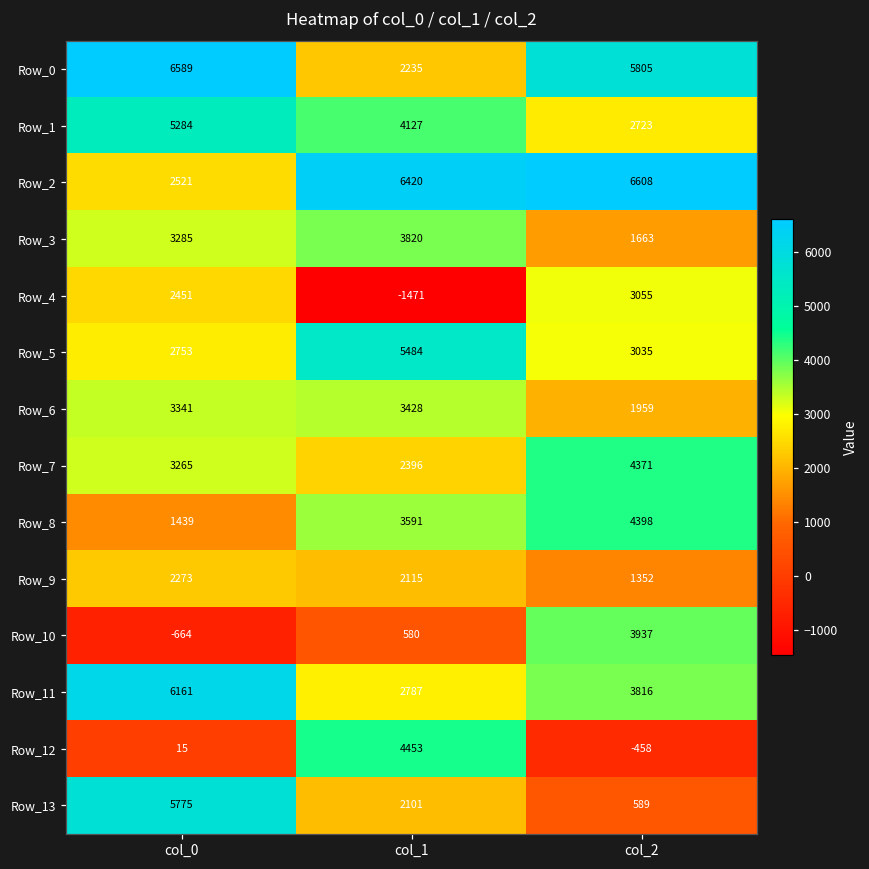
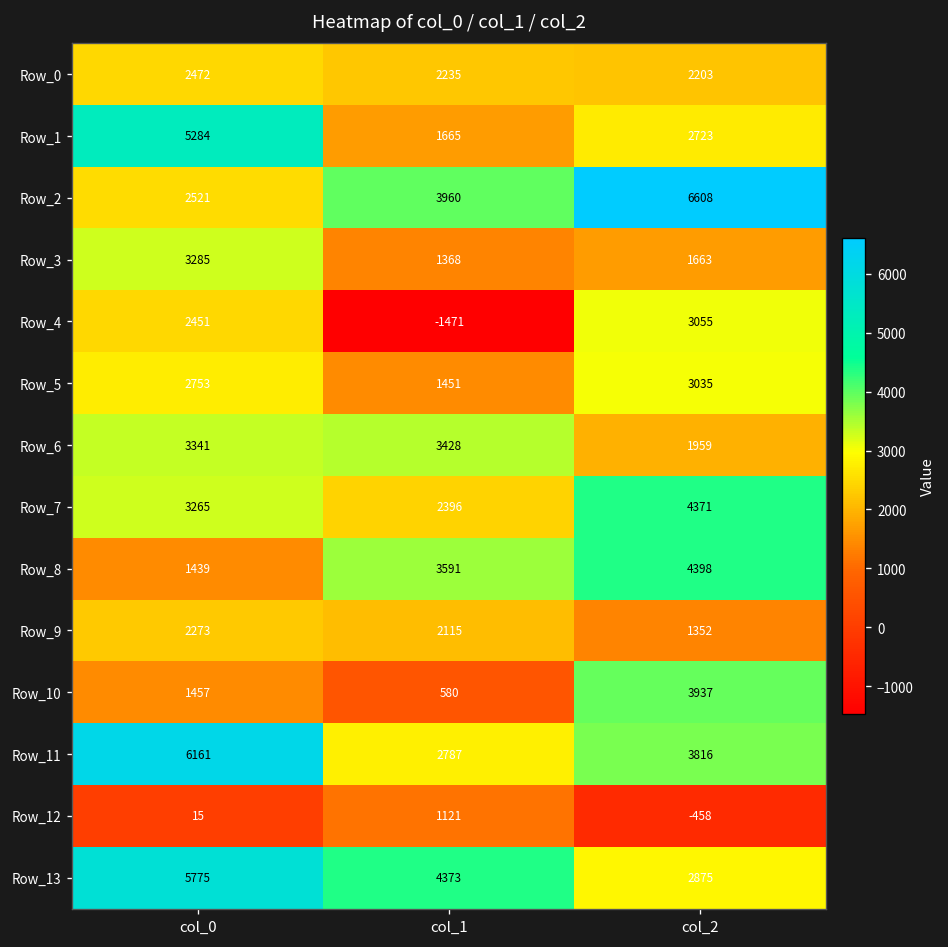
Row_0, col_0: 6589 -> 2472
Row_0, col_2: 5805 -> 2203
Row_1, col_1: 4127 -> 1665
Row_2, col_1: 6420 -> 3960
Row_3, col_1: 3820 -> 1368
Row_5, col_1: 5484 -> 1451
Row_10, col_0: -664 -> 1457
Row_12, col_1: 4453 -> 1121
Row_13, col_1: 2101 -> 4373
Row_13, col_2: 589 -> 2875
